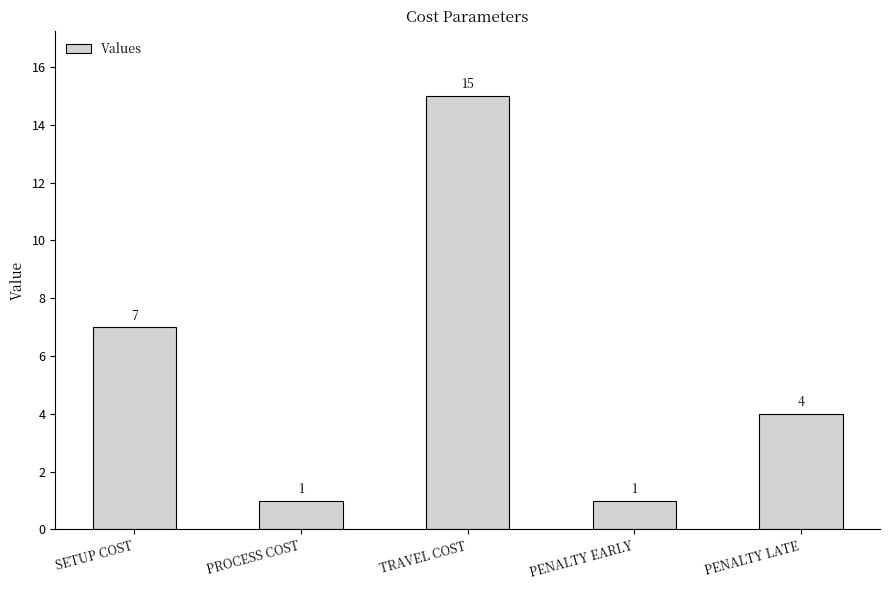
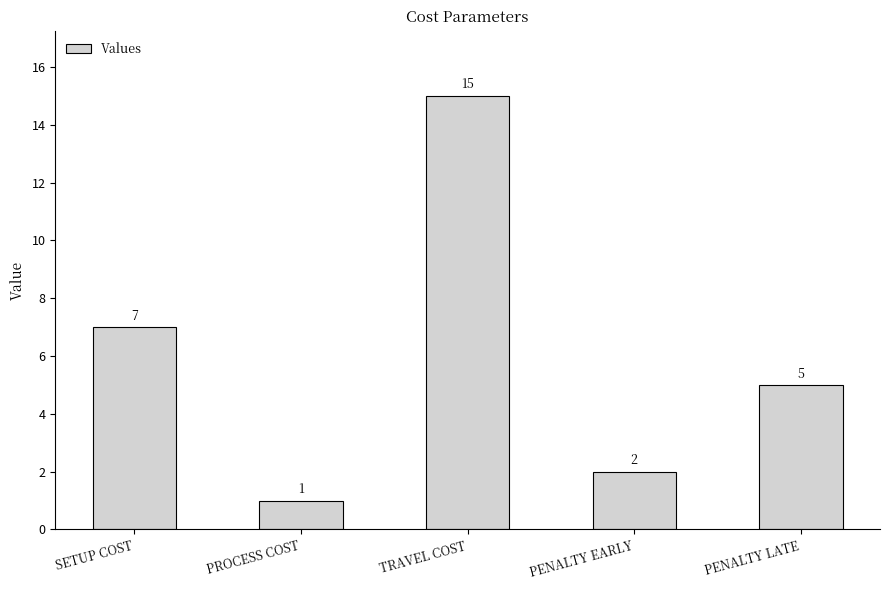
PENALTY EARLY: 1 -> 2
PENALTY LATE: 4 -> 5
